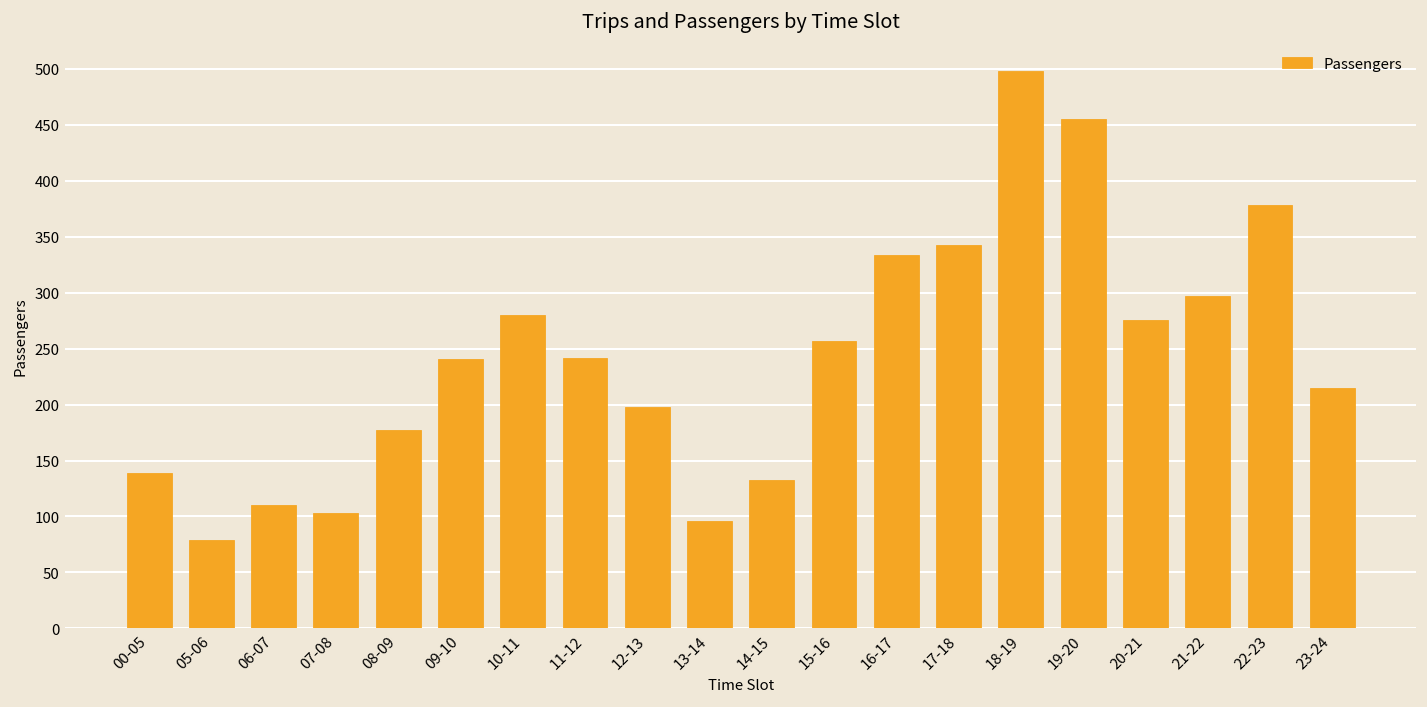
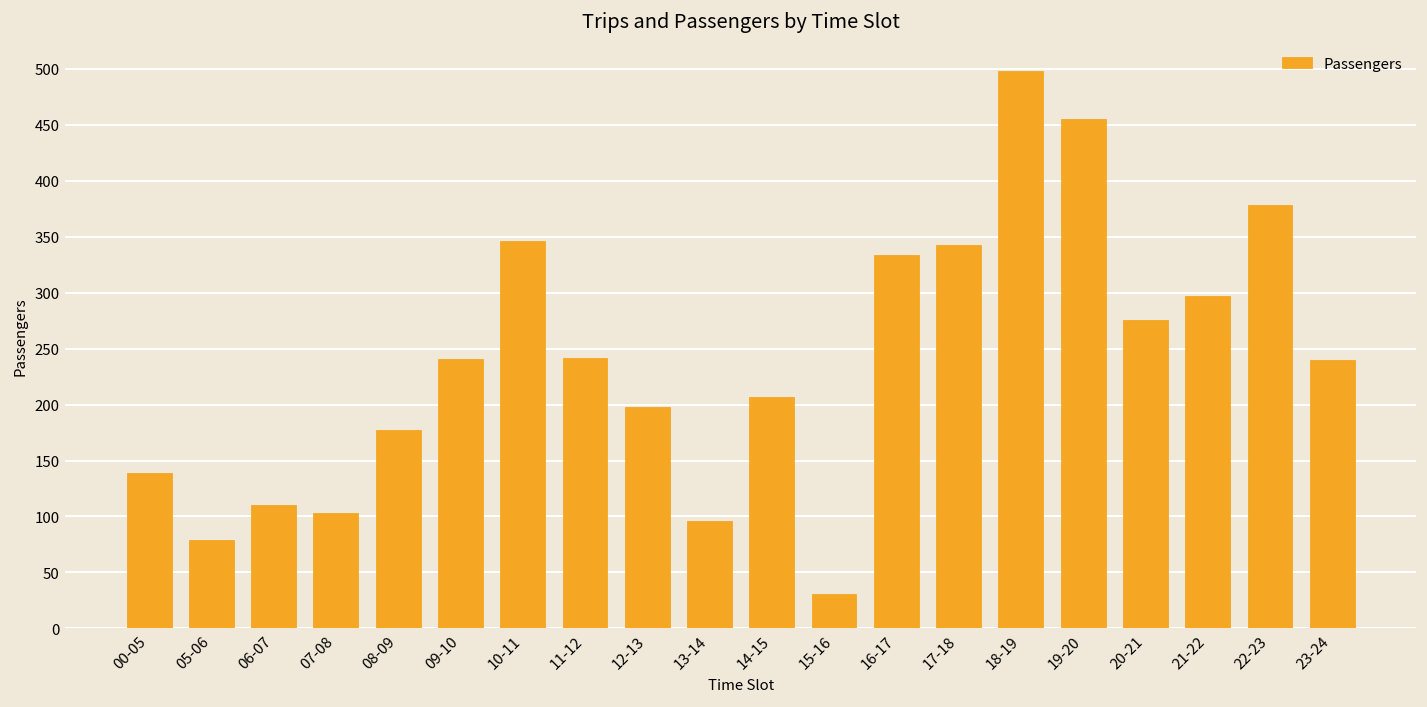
10-11: 280 -> 350
14-15: 130 -> 210
15-16: 260 -> 30
23-24: 220 -> 240
